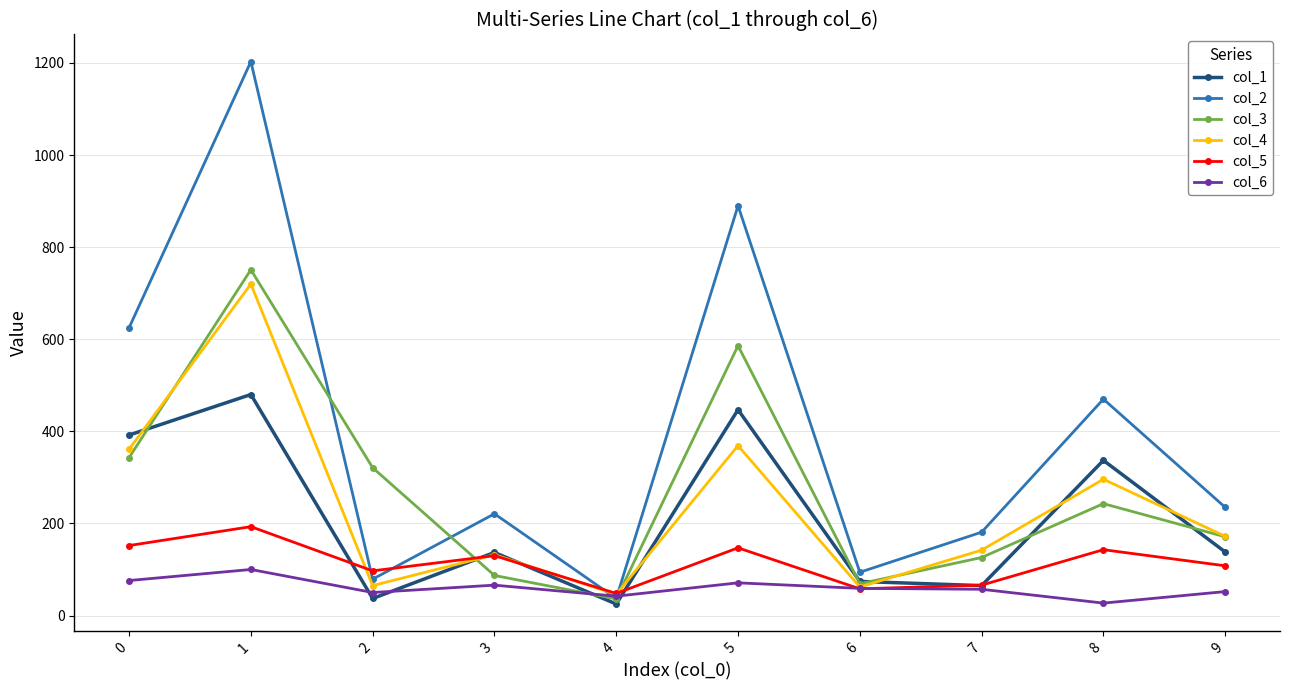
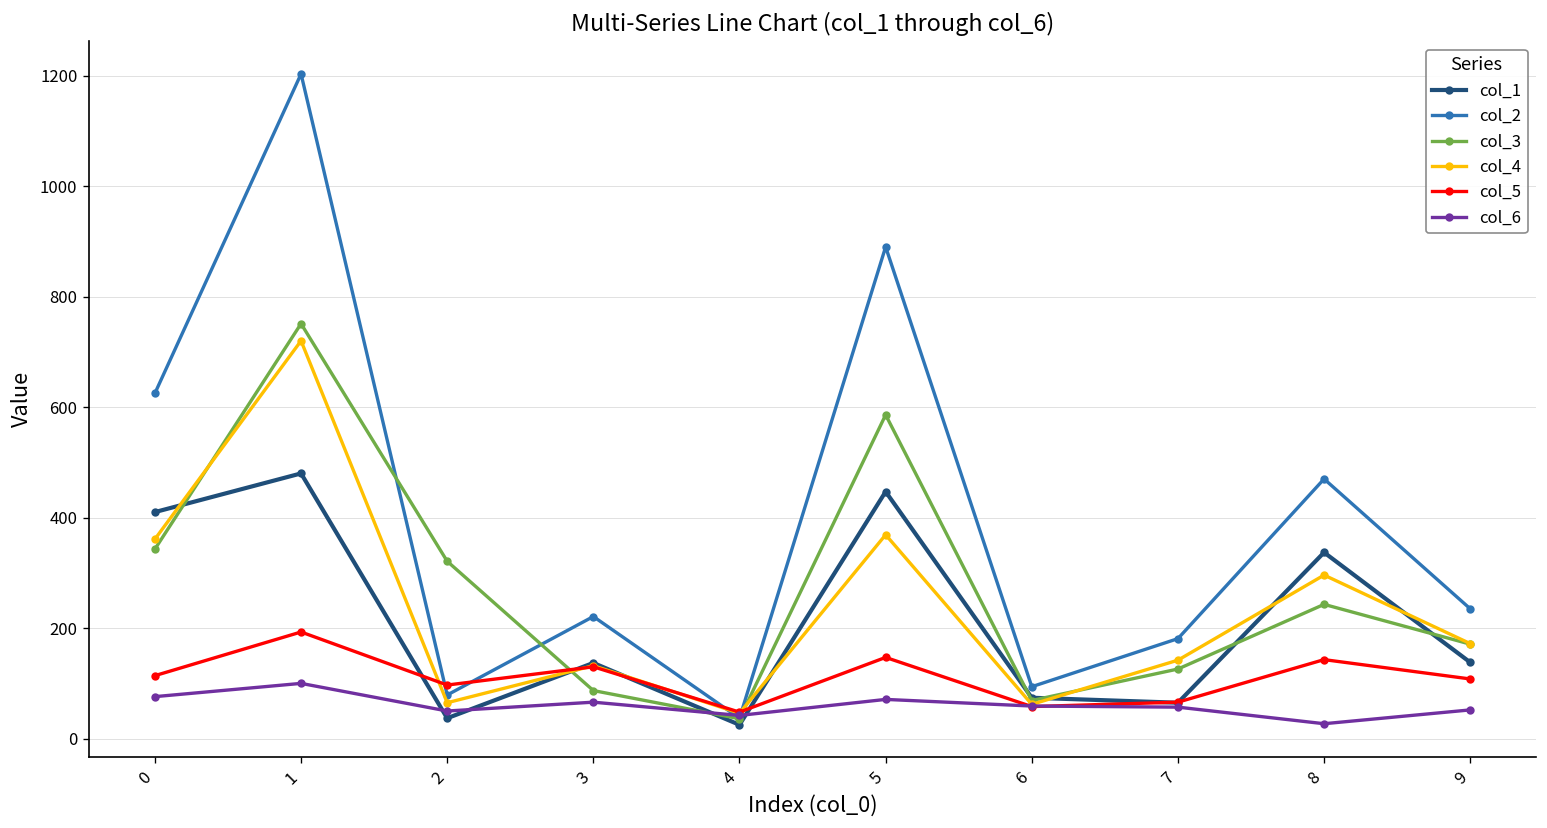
col_1, 0: 390 -> 410
col_5, 0: 150 -> 110
